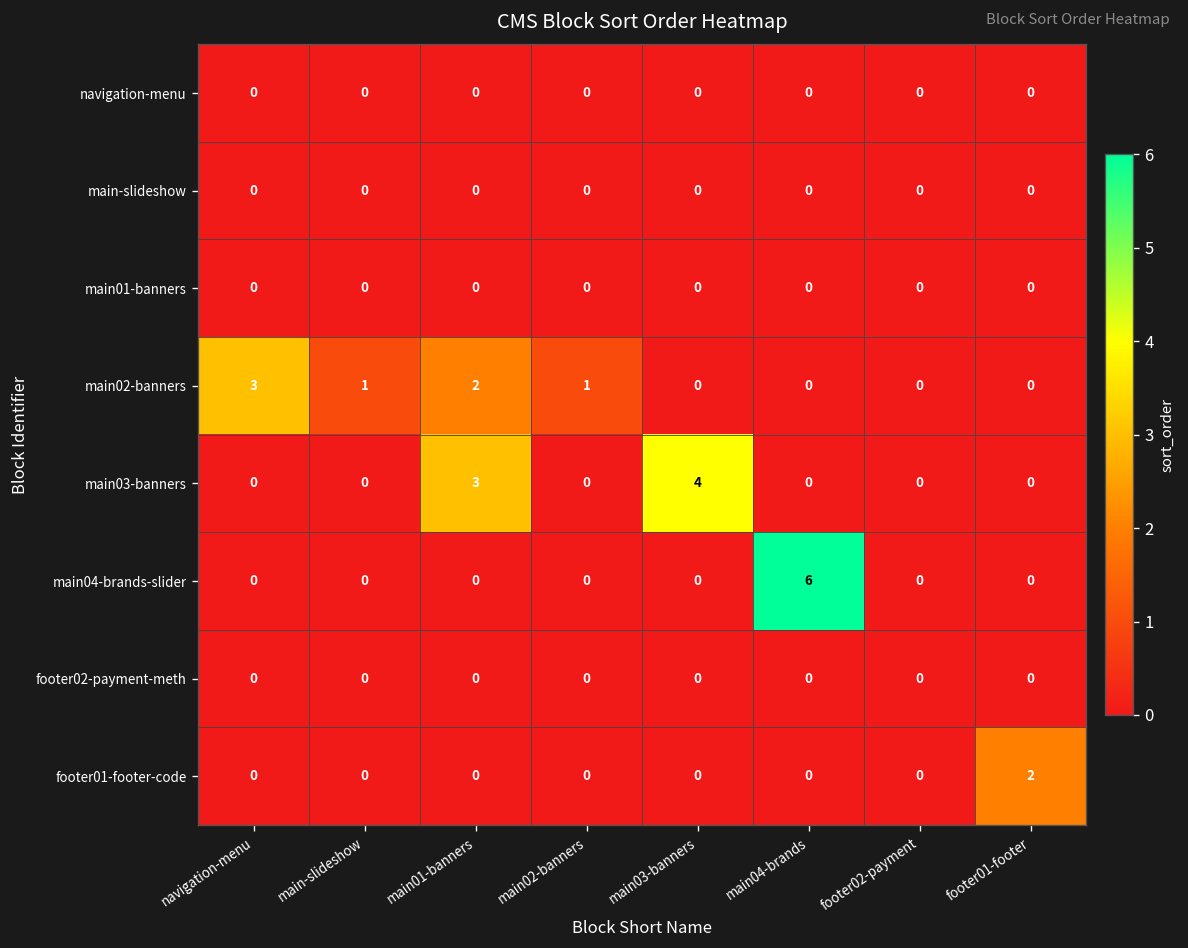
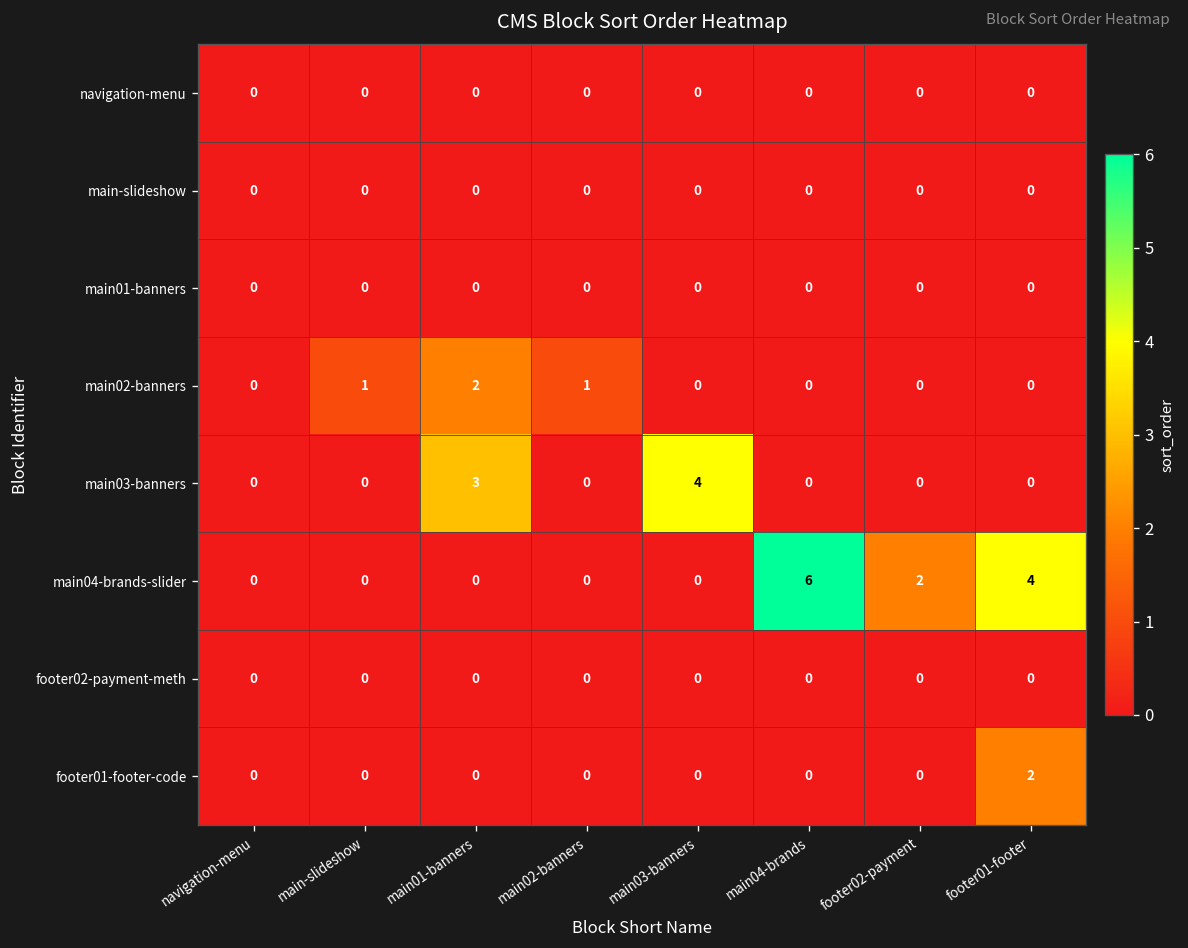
main02-banners, navigation-menu: 3 -> 0
main04-brands-slider, footer02-payment: 0 -> 2
main04-brands-slider, footer01-footer: 0 -> 4
